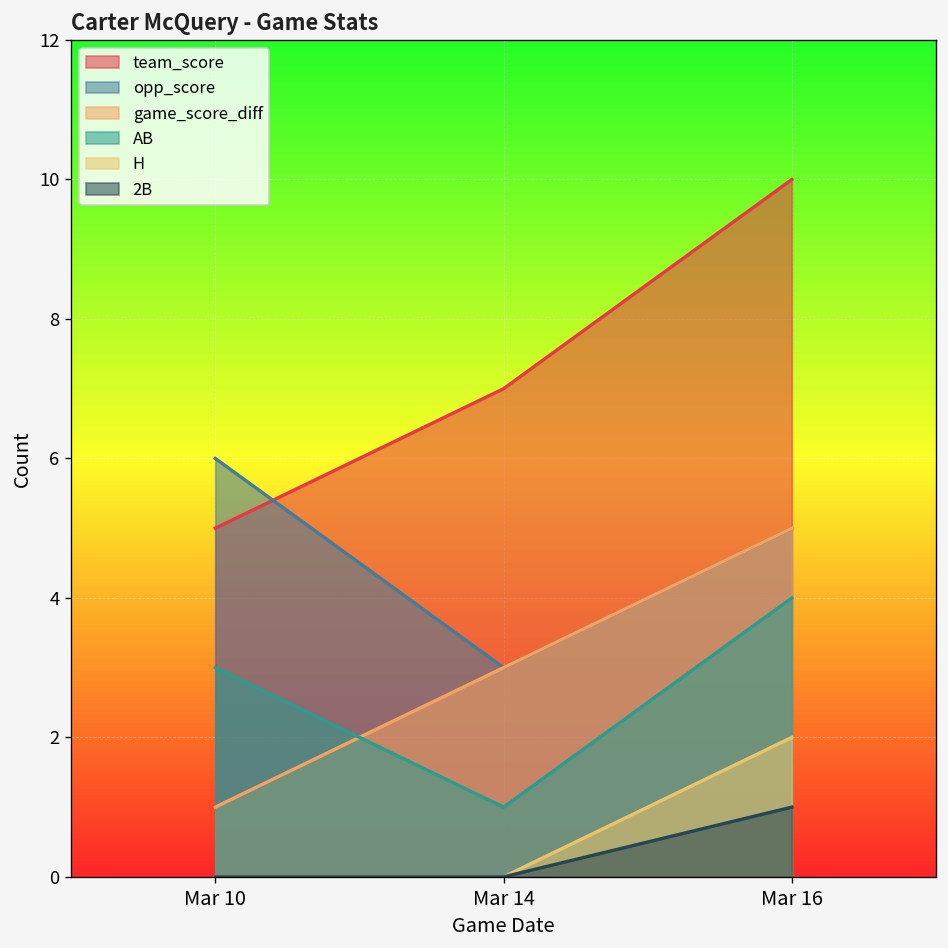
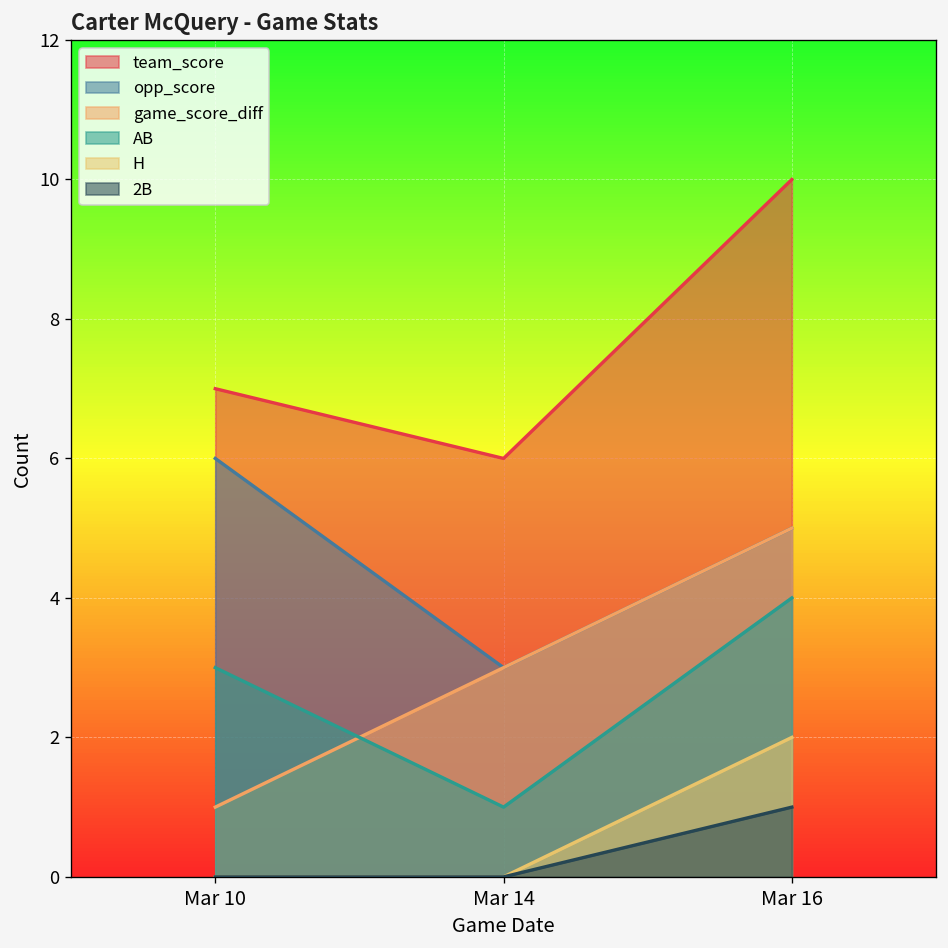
team_score, Mar 10: 5 -> 7
team_score, Mar 14: 7 -> 6
